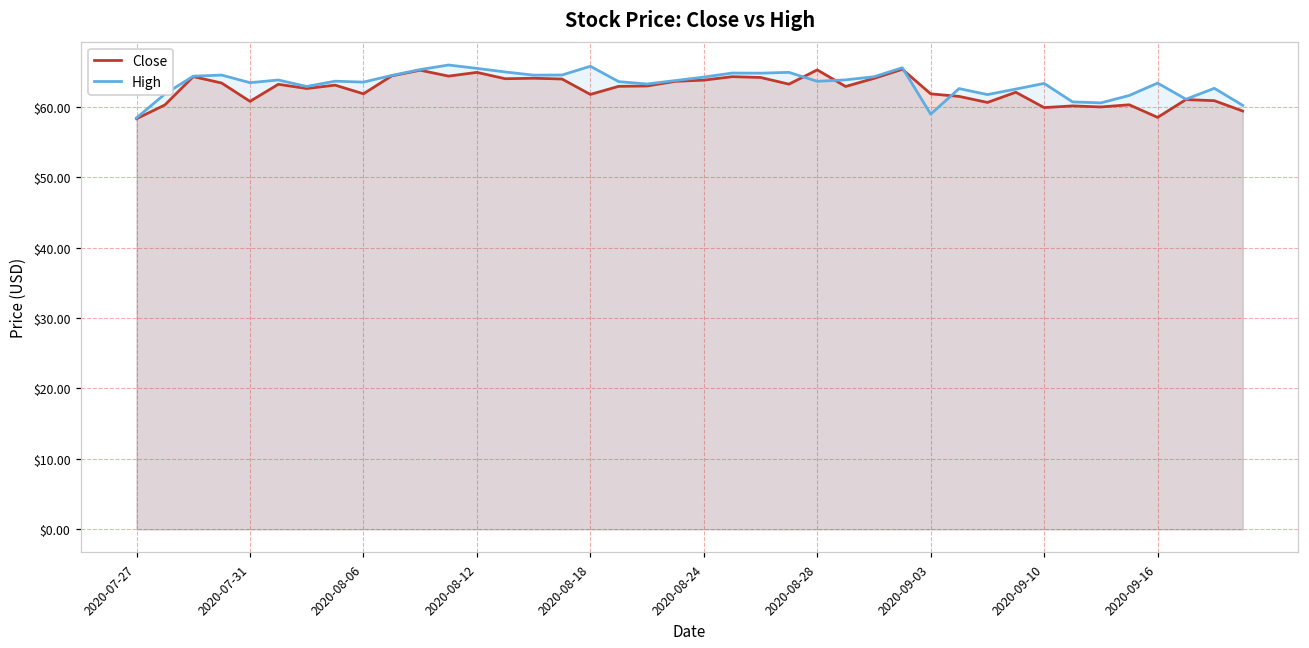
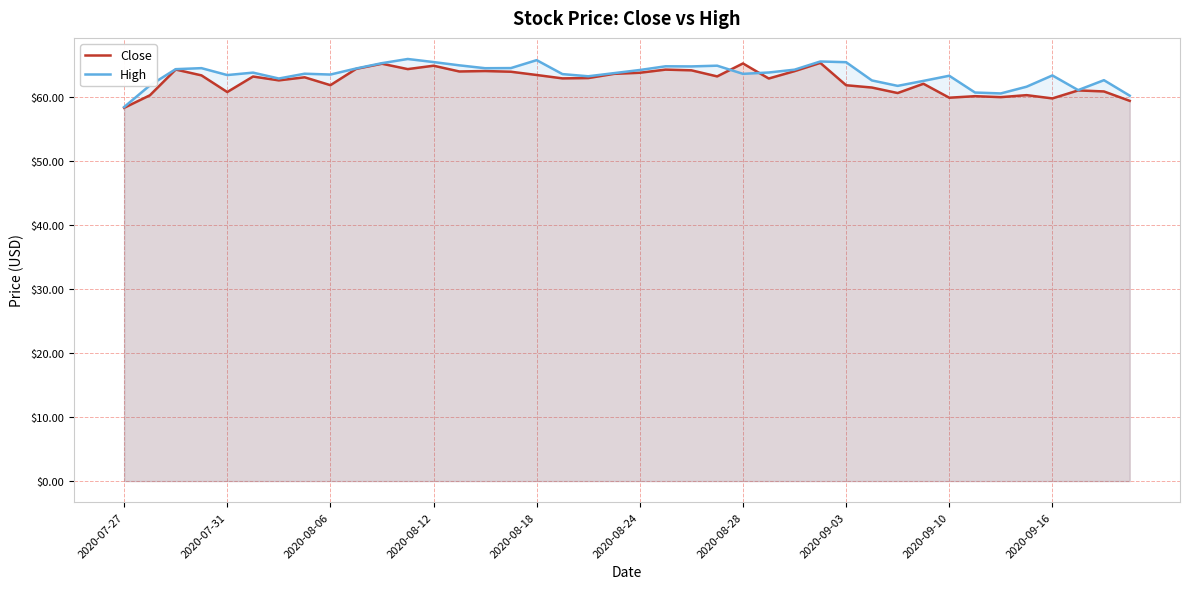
Close, 2020-08-18: $62 -> $63
High, 2020-09-03: $59 -> $65
Close, 2020-09-16: $59 -> $60
